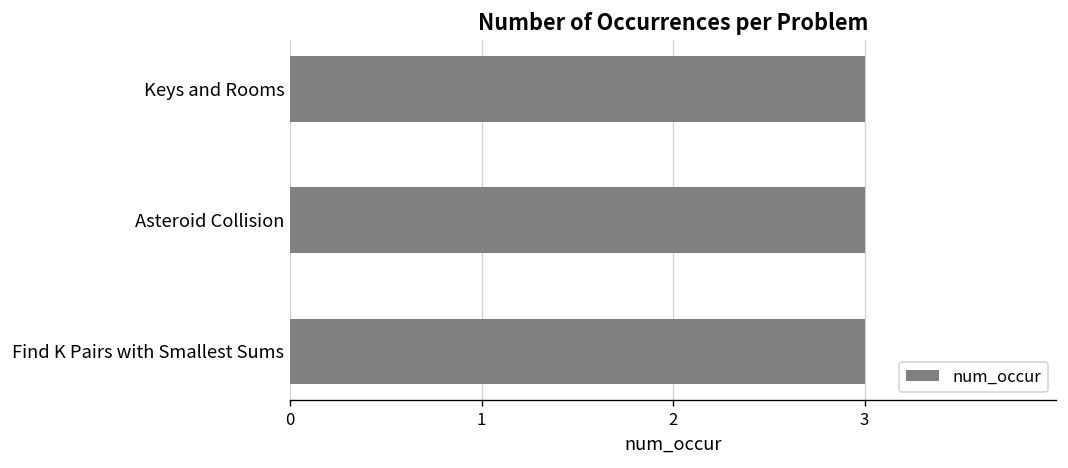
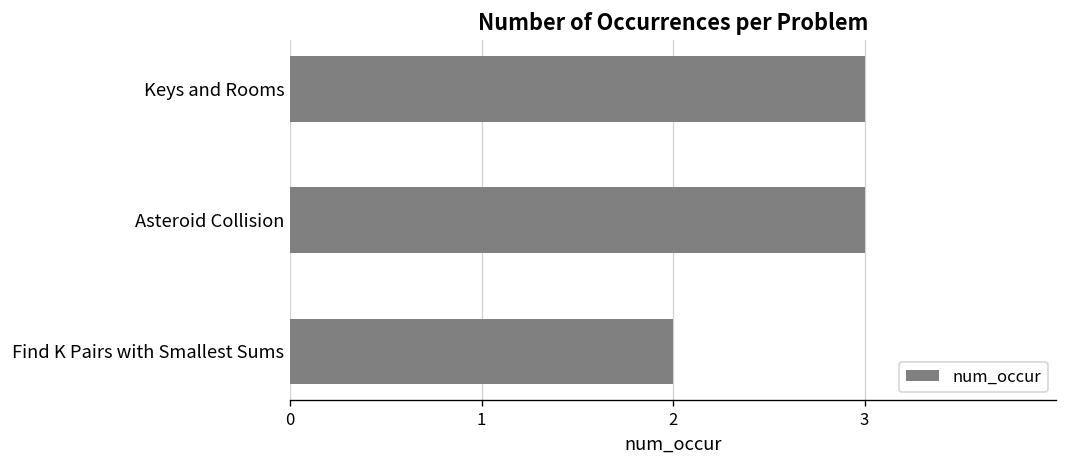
Find K Pairs with Smallest Sums: 3 -> 2
